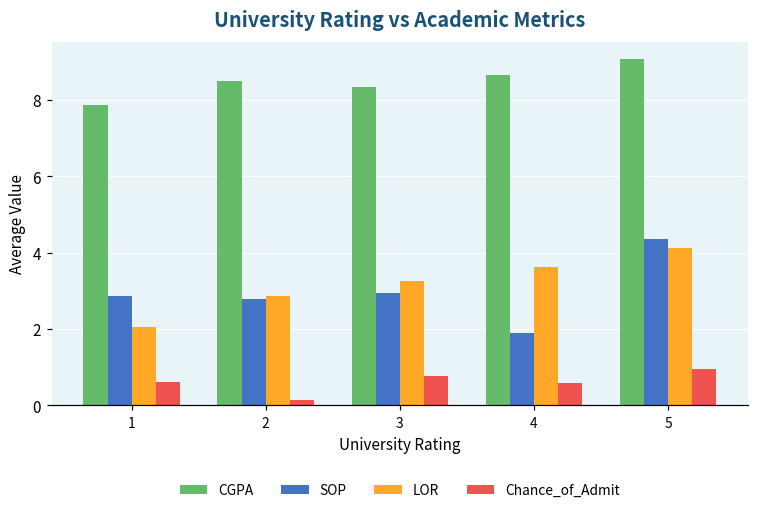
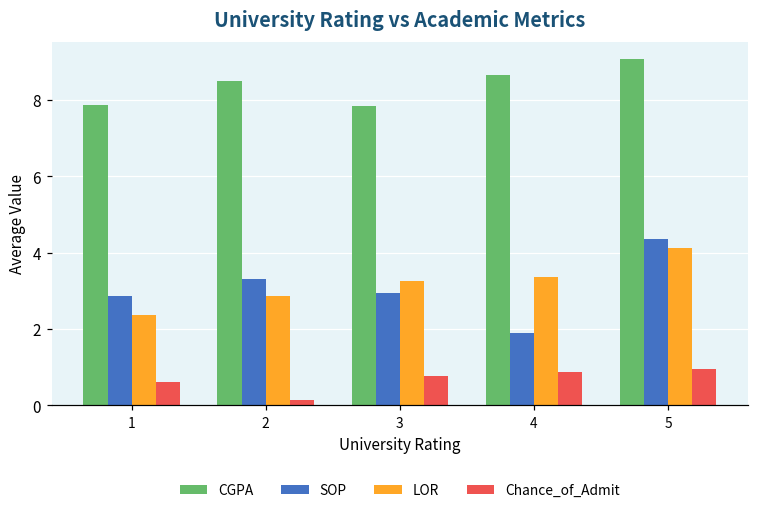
LOR, 1: 2.1 -> 2.4
SOP, 2: 2.8 -> 3.3
CGPA, 3: 8.4 -> 7.9
LOR, 4: 3.6 -> 3.4
Chance_of_Admit, 4: 0.6 -> 0.9
